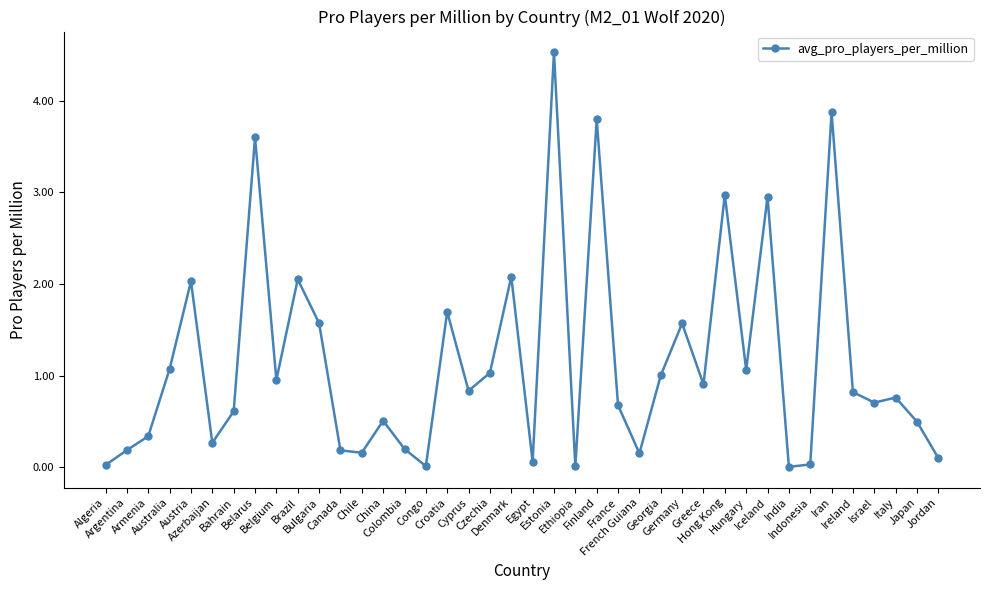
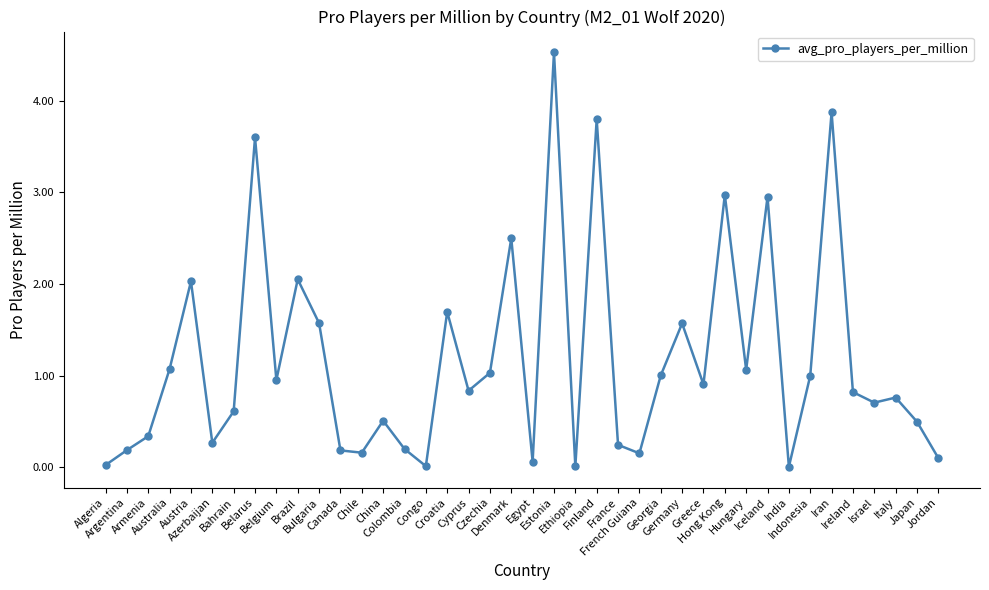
Denmark: 2.1 -> 2.5
France: 0.7 -> 0.2
Indonesia: 0.0 -> 1.0
